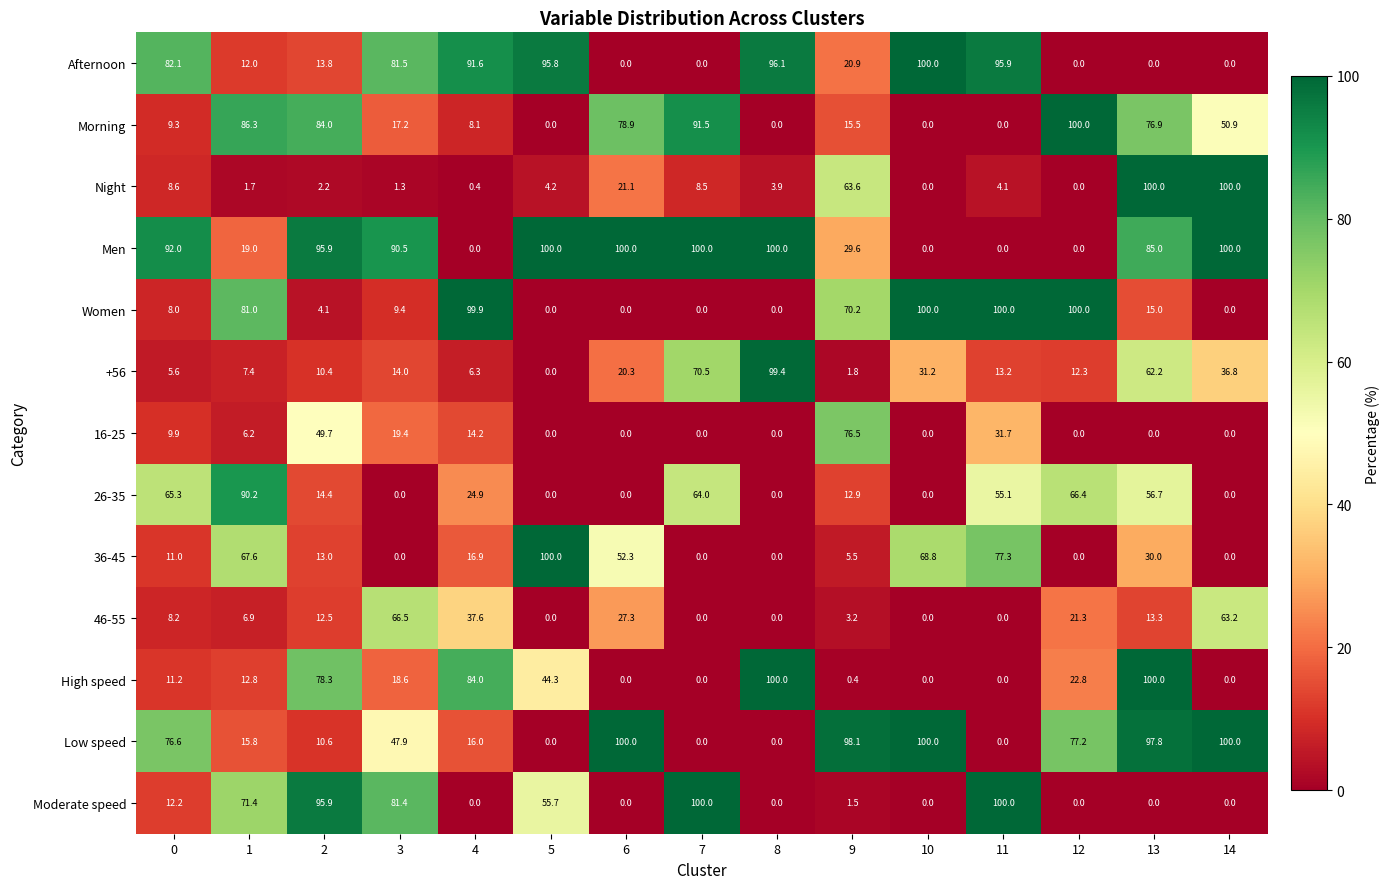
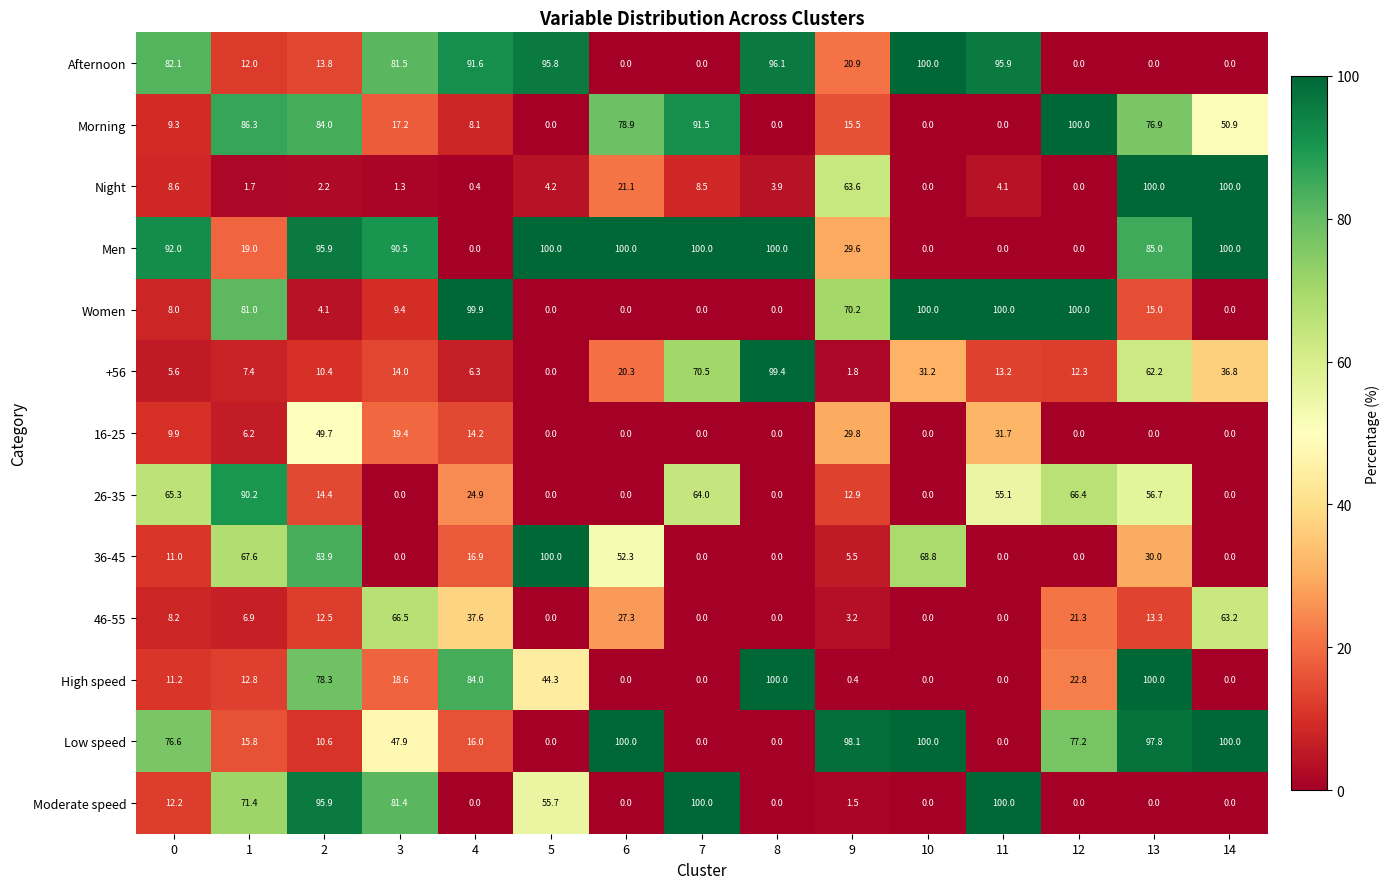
16-25, 9: 76.5 -> 29.8
36-45, 2: 13.0 -> 83.9
36-45, 11: 77.3 -> 0.0
